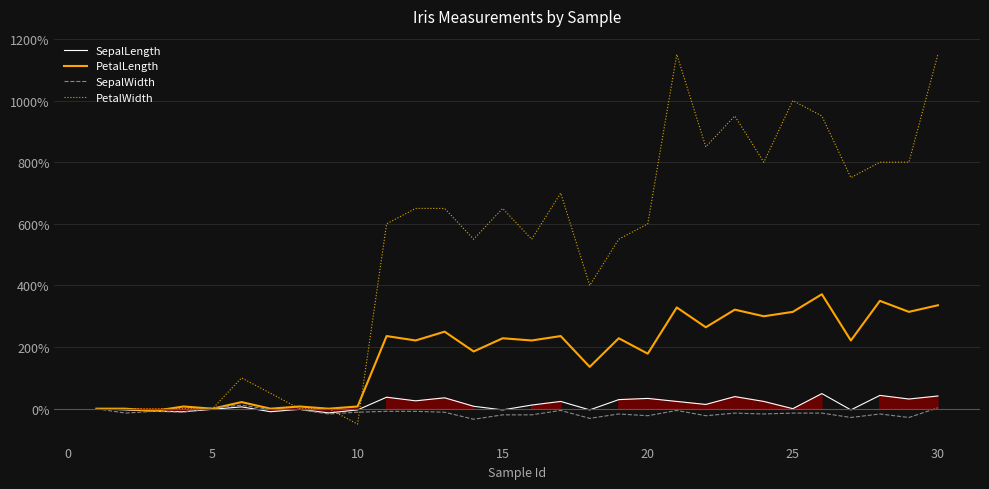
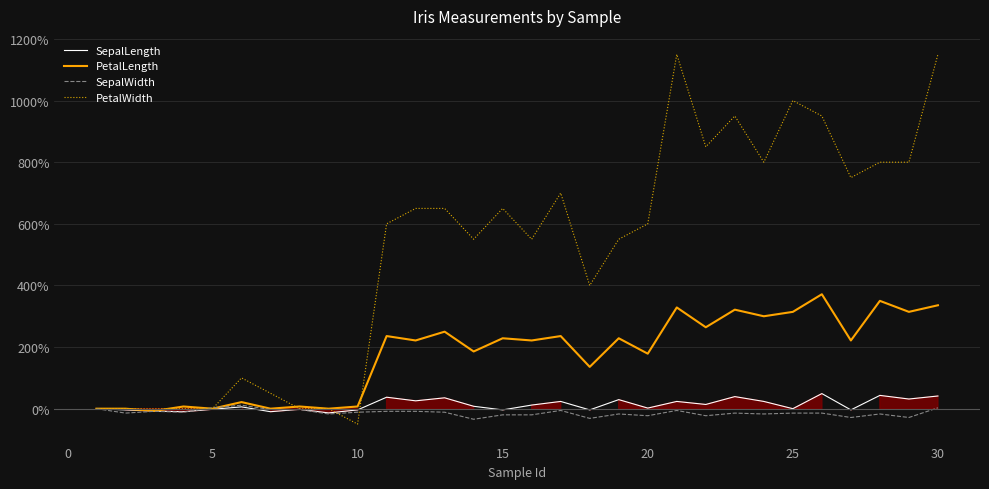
SepalLength, 20: 30% -> 0%
